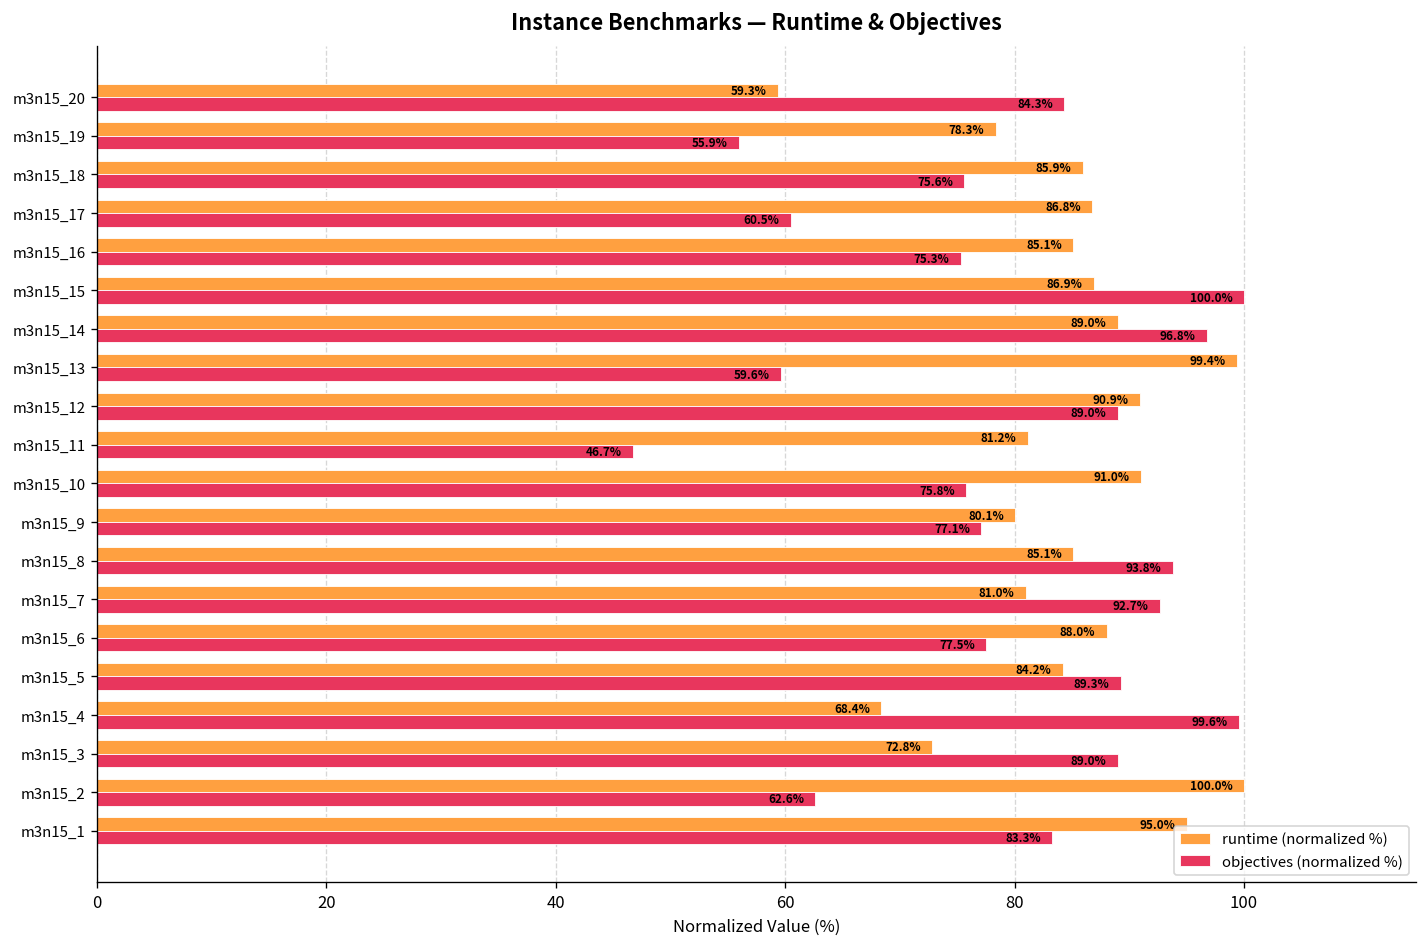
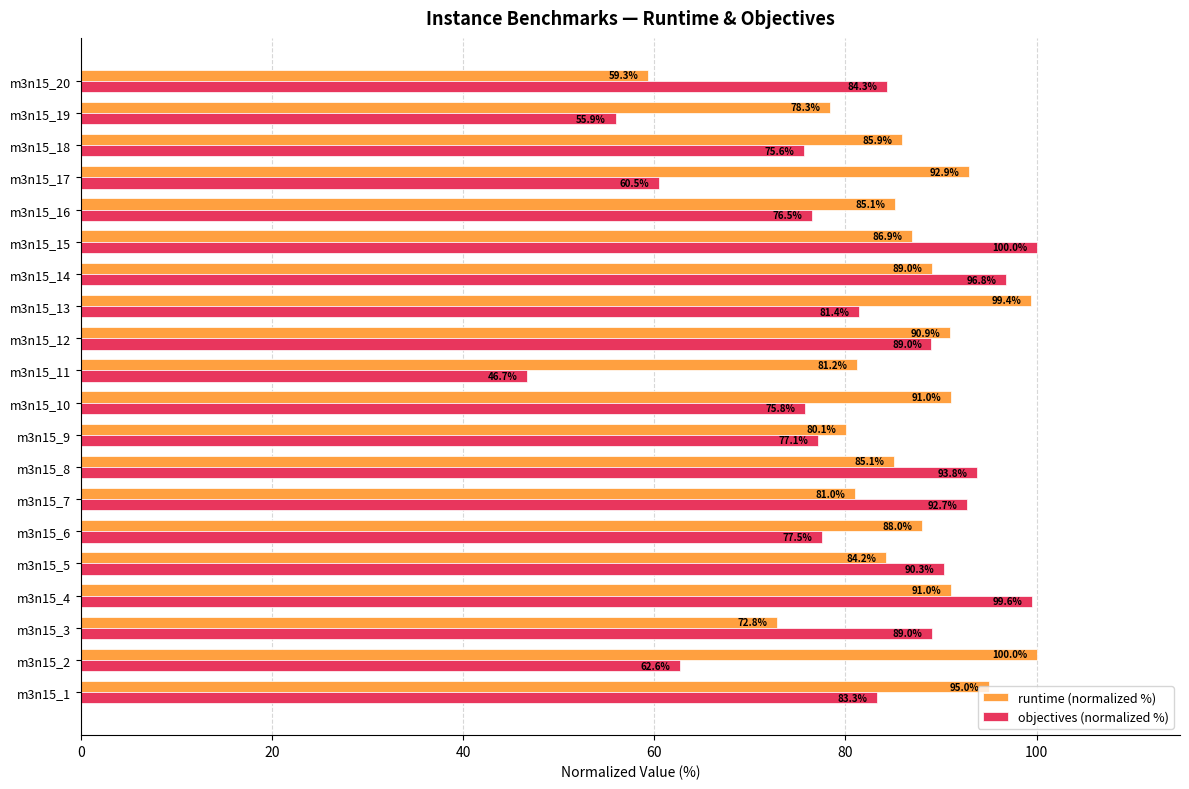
runtime (normalized %), m3n15_17: 86.8% -> 92.9%
objectives (normalized %), m3n15_16: 75.3% -> 76.5%
objectives (normalized %), m3n15_13: 59.6% -> 81.4%
objectives (normalized %), m3n15_5: 89.3% -> 90.3%
runtime (normalized %), m3n15_4: 68.4% -> 91.0%
